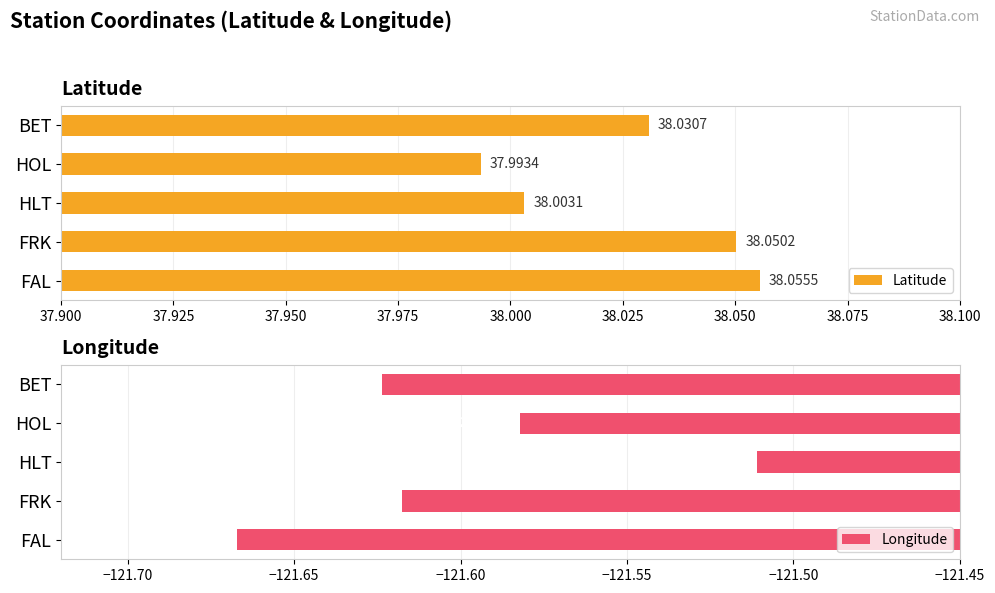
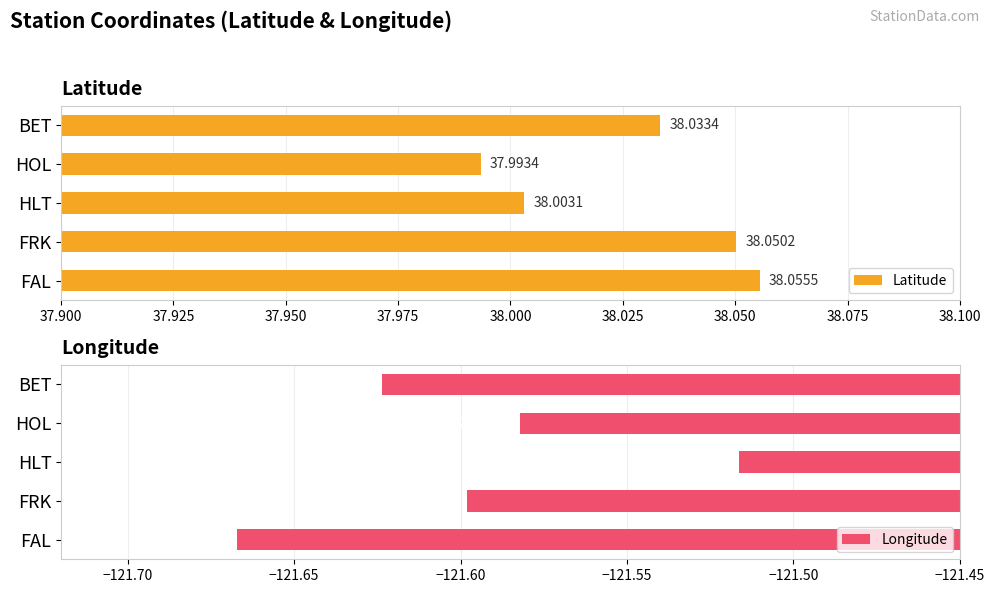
Latitude, BET: 38.0307 -> 38.0334
Longitude, HLT: -121.511 -> -121.516
Longitude, FRK: -121.618 -> -121.598
